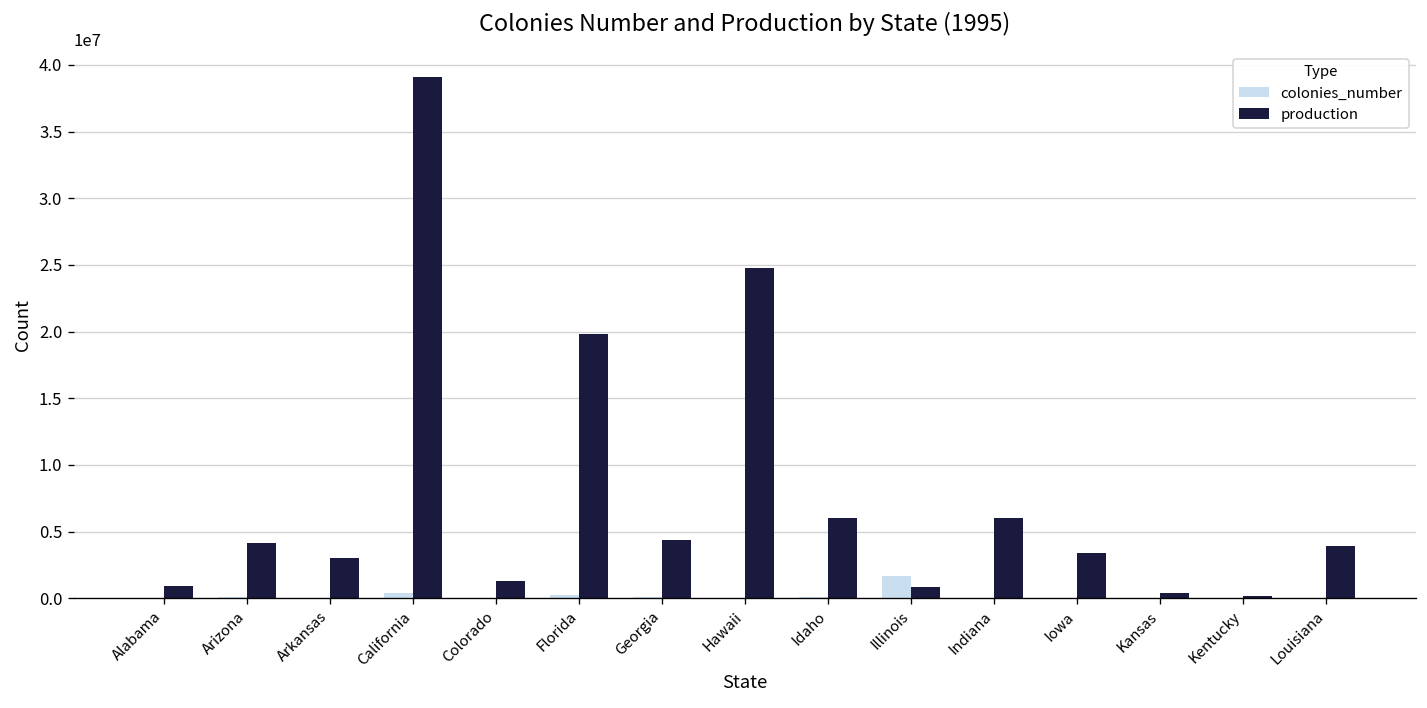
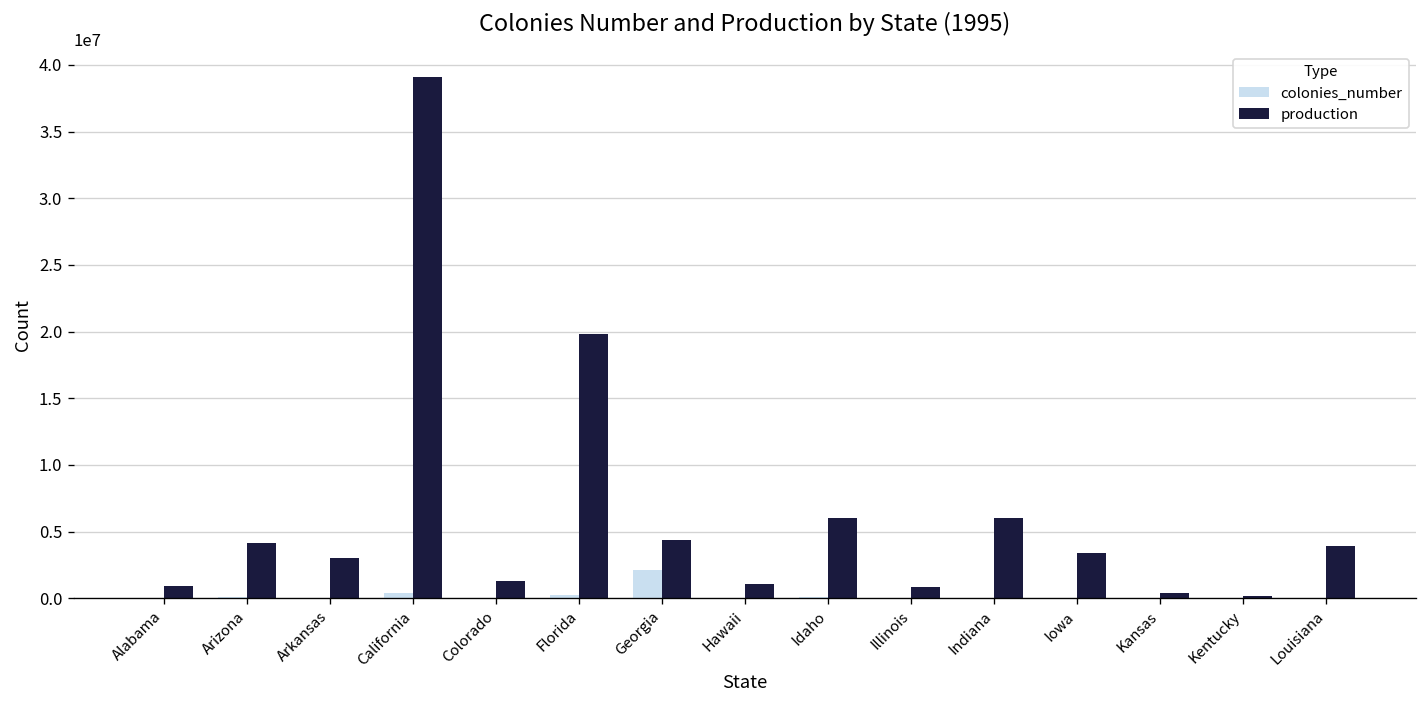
colonies_number, Georgia: 100000 -> 2100000
production, Hawaii: 24800000 -> 1000000
colonies_number, Illinois: 1700000 -> 0
